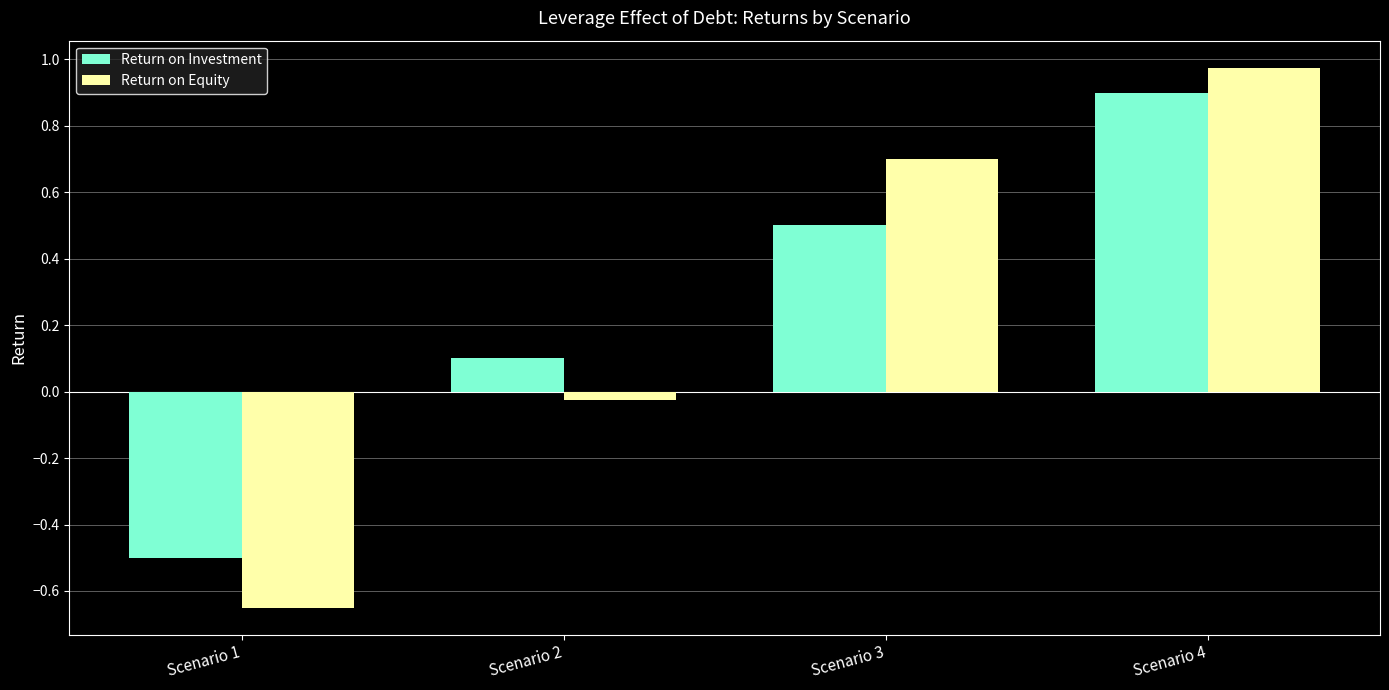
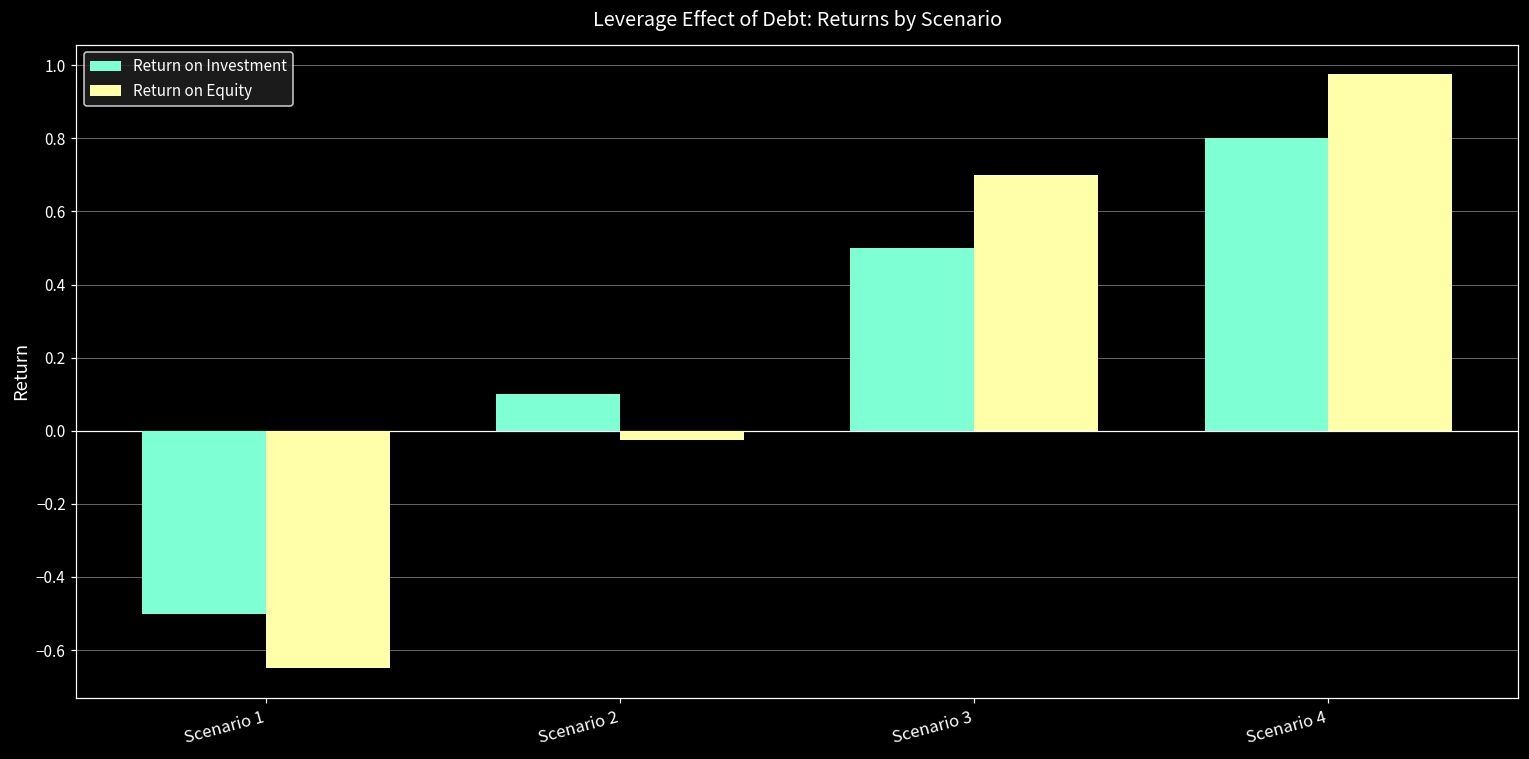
Return on Investment, Scenario 4: 0.9 -> 0.8
